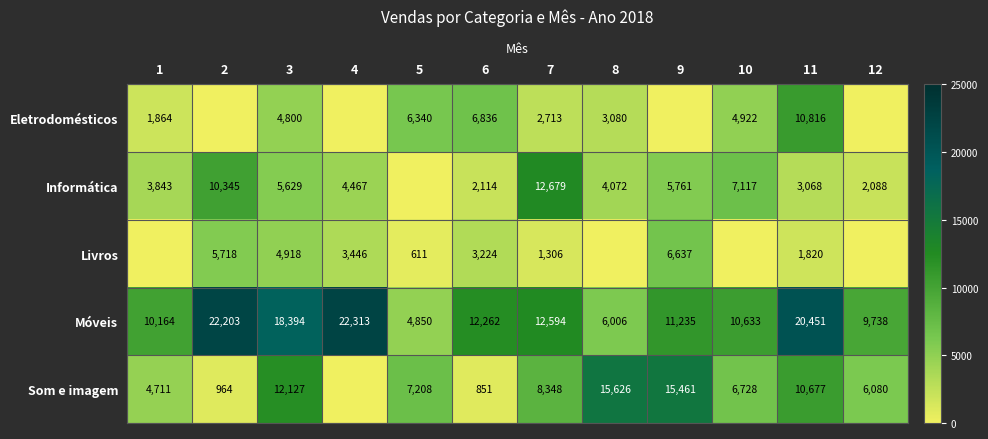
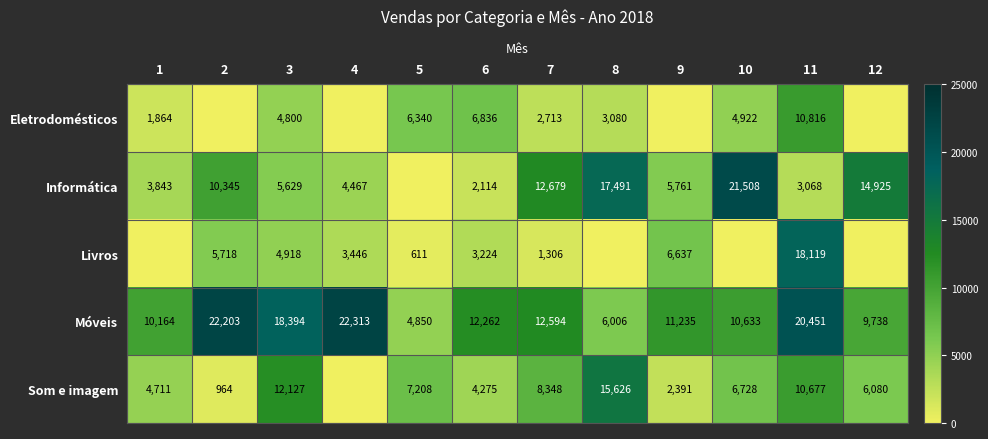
Informática, 8: 4,072 -> 17,491
Informática, 10: 7,117 -> 21,508
Informática, 12: 2,088 -> 14,925
Livros, 11: 1,820 -> 18,119
Som e imagem, 6: 851 -> 4,275
Som e imagem, 9: 15,461 -> 2,391
